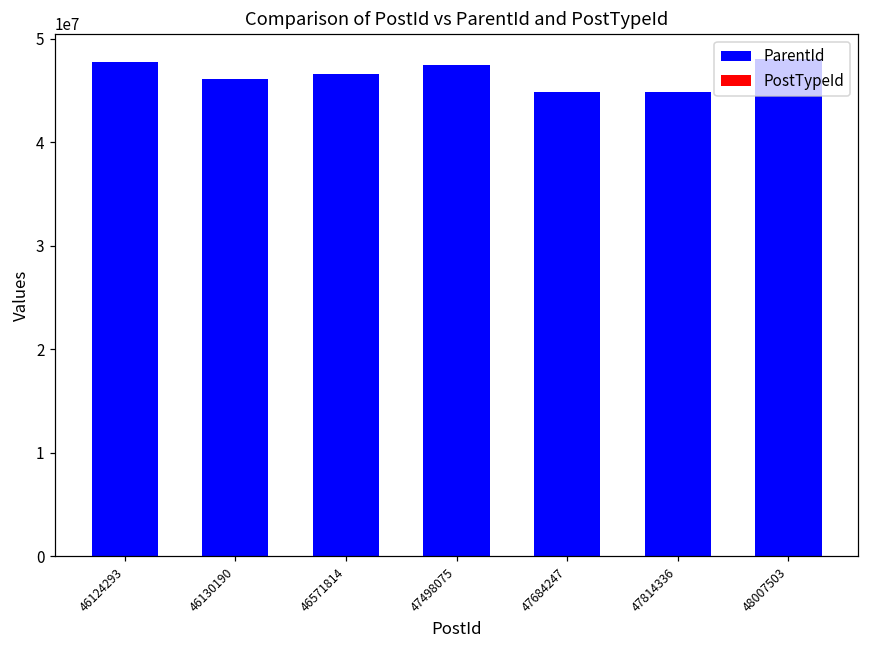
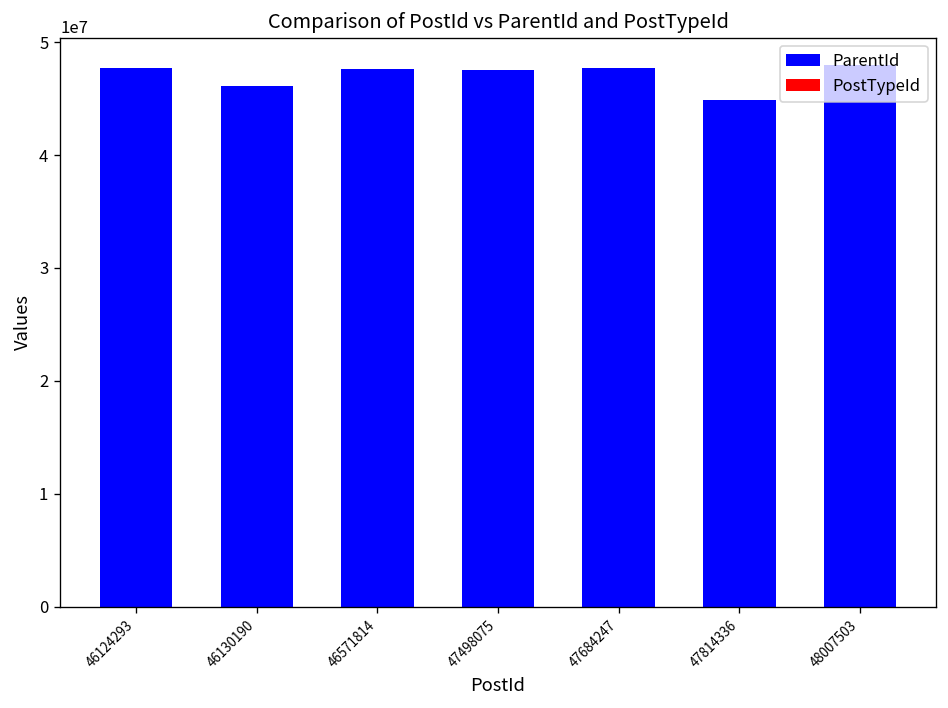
ParentId, 46571814: 47000000 -> 48000000
ParentId, 47684247: 45000000 -> 48000000
